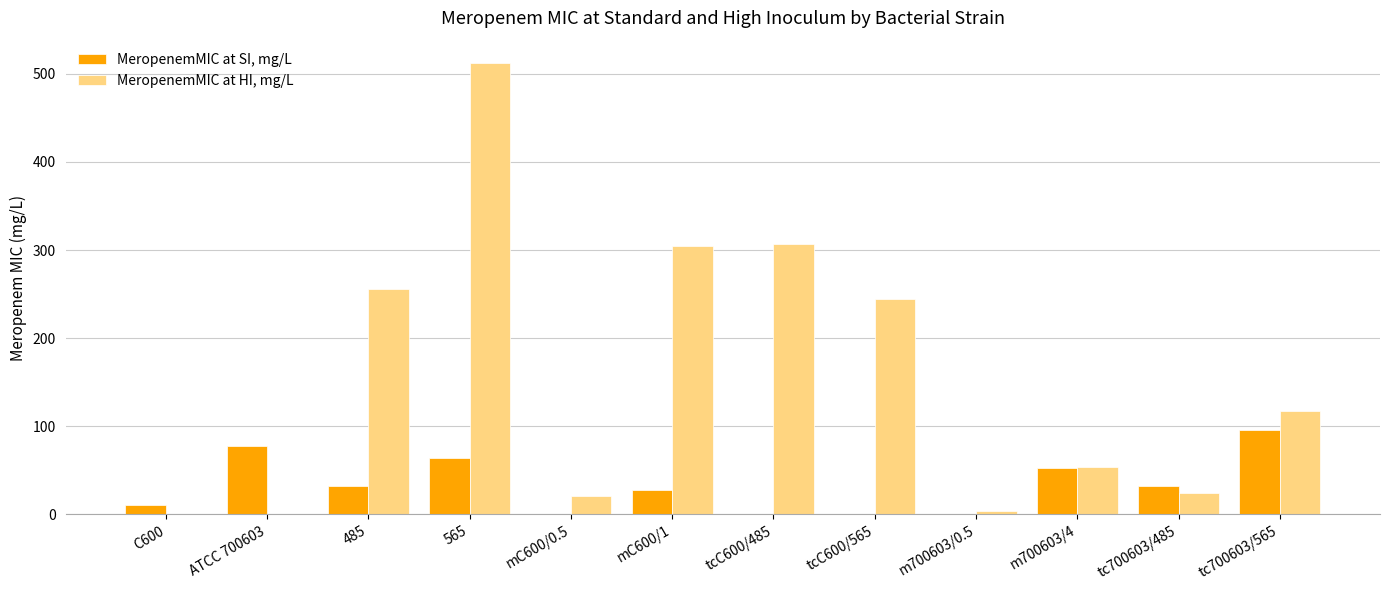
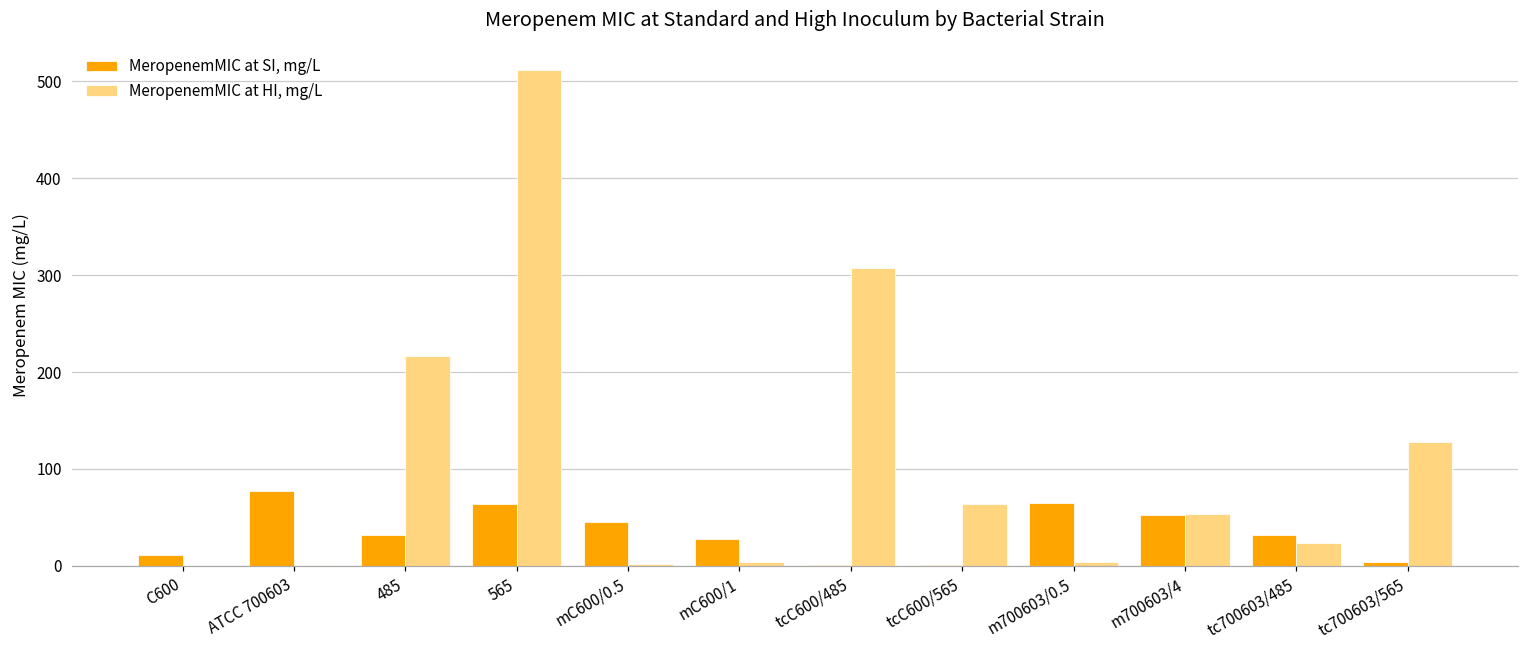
MeropenemMIC at HI, mg/L, 485: 260 -> 220
MeropenemMIC at SI, mg/L, mC600/0.5: 0 -> 50
MeropenemMIC at HI, mg/L, mC600/0.5: 20 -> 0
MeropenemMIC at HI, mg/L, mC600/1: 310 -> 0
MeropenemMIC at HI, mg/L, tcC600/565: 250 -> 60
MeropenemMIC at SI, mg/L, m700603/0.5: 0 -> 60
MeropenemMIC at SI, mg/L, tc700603/565: 100 -> 0
MeropenemMIC at HI, mg/L, tc700603/565: 120 -> 130
